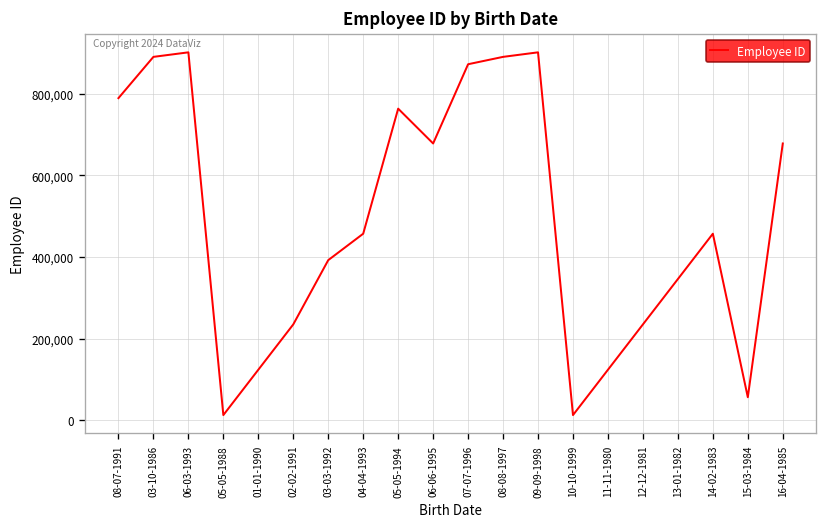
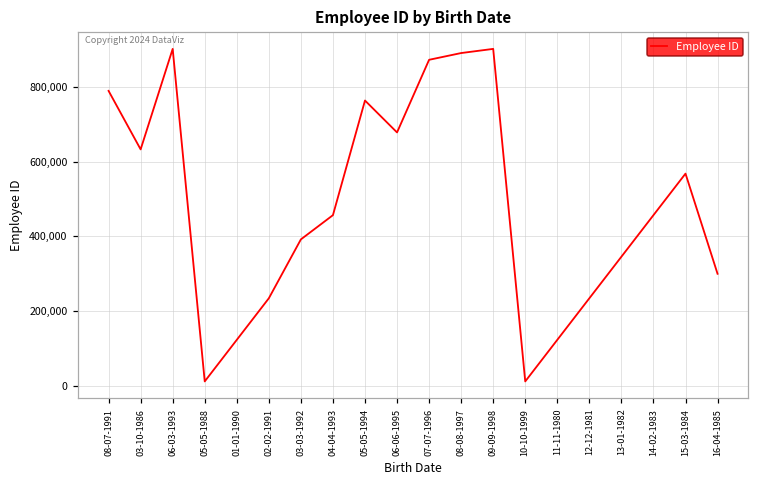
03-10-1986: 890,000 -> 630,000
15-03-1984: 60,000 -> 570,000
16-04-1985: 680,000 -> 300,000
